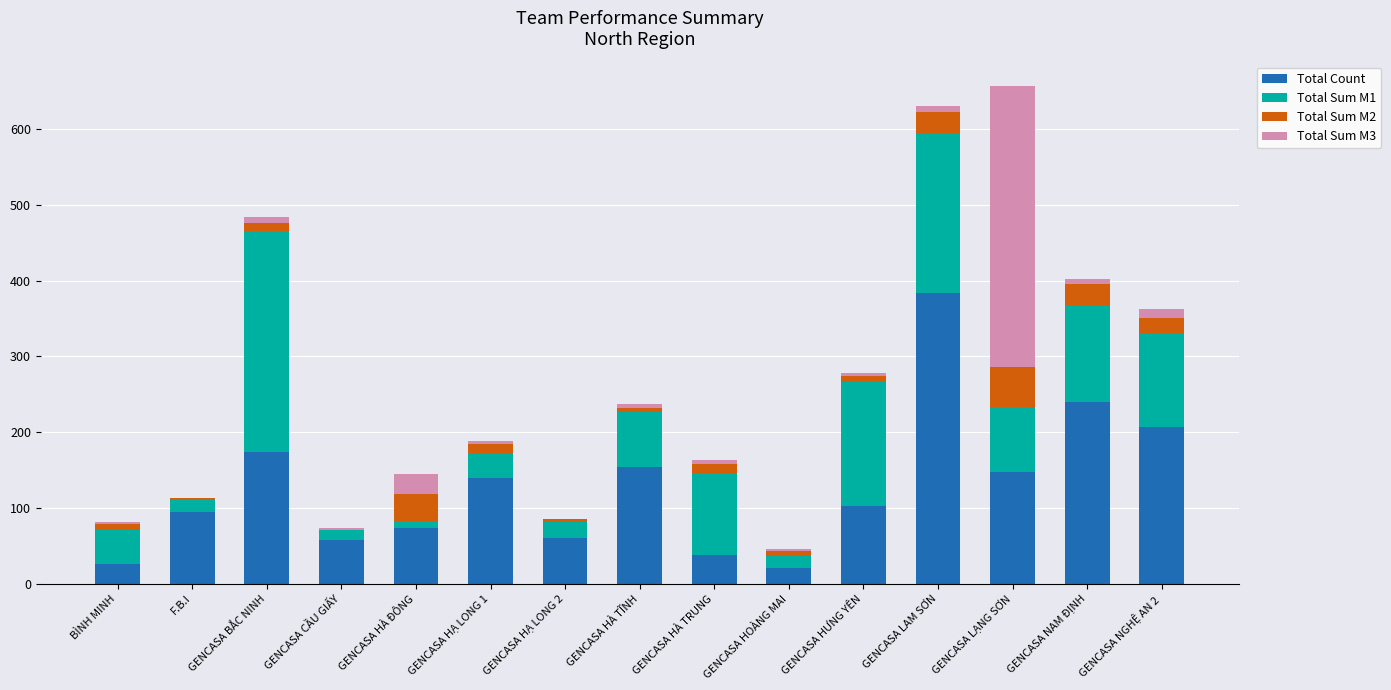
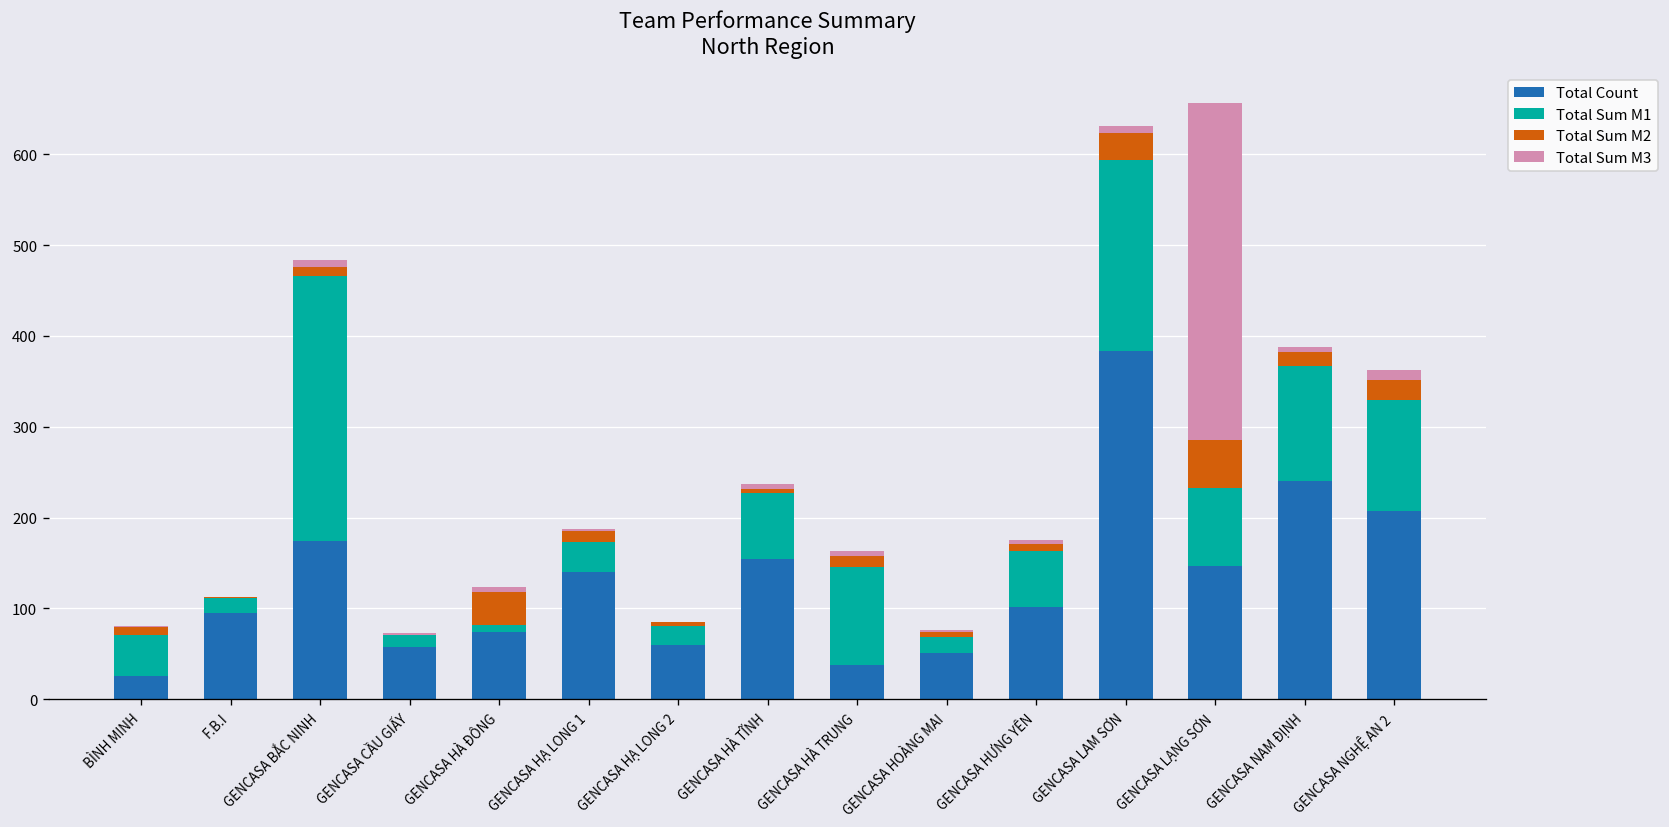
Total Sum M3, GENCASA HÀ ĐÔNG: 30 -> 10
Total Count, GENCASA HOÀNG MAI: 20 -> 50
Total Sum M1, GENCASA HƯNG YÊN: 160 -> 60
Total Sum M2, GENCASA NAM ĐỊNH: 30 -> 20
